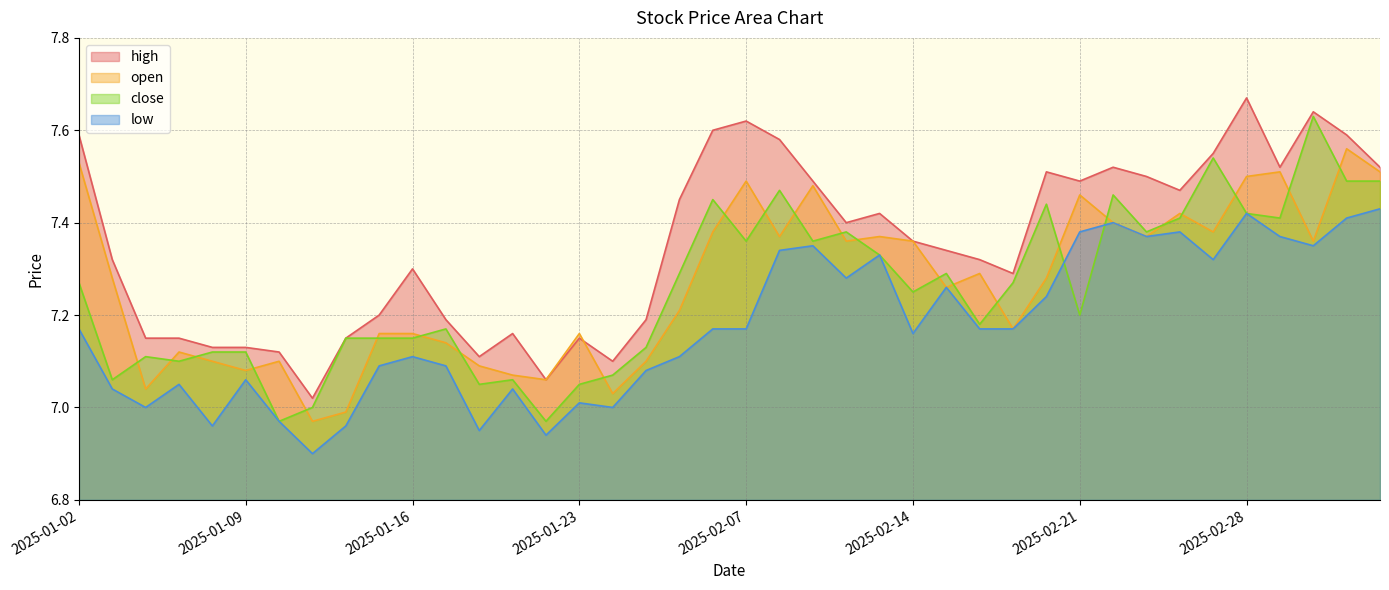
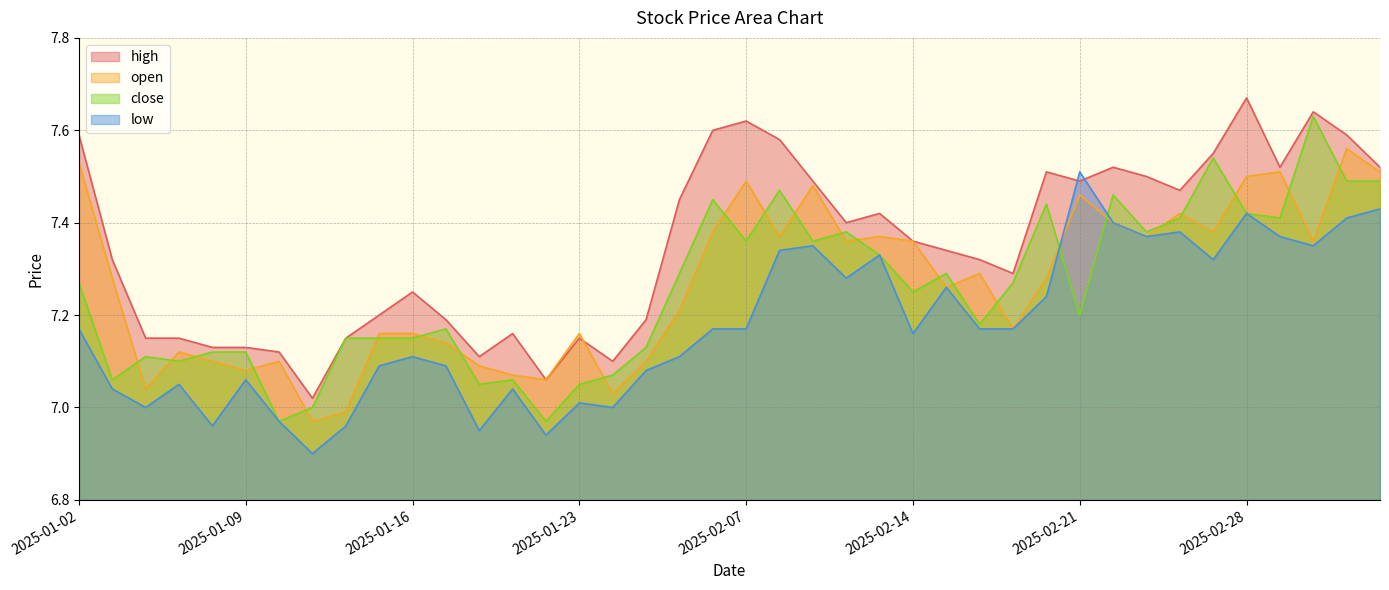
high, 2025-01-16: 7.30 -> 7.25
low, 2025-02-21: 7.38 -> 7.51
